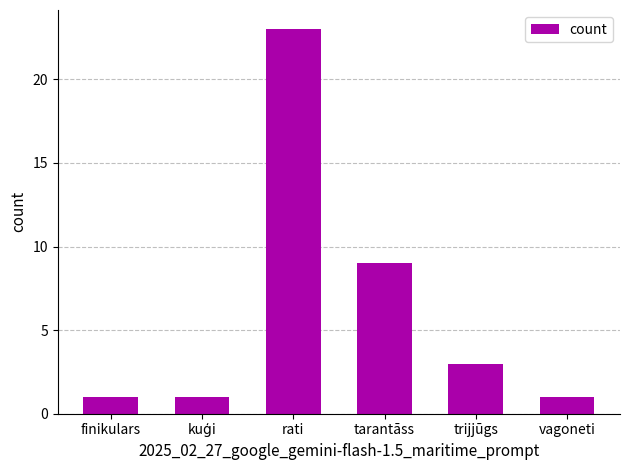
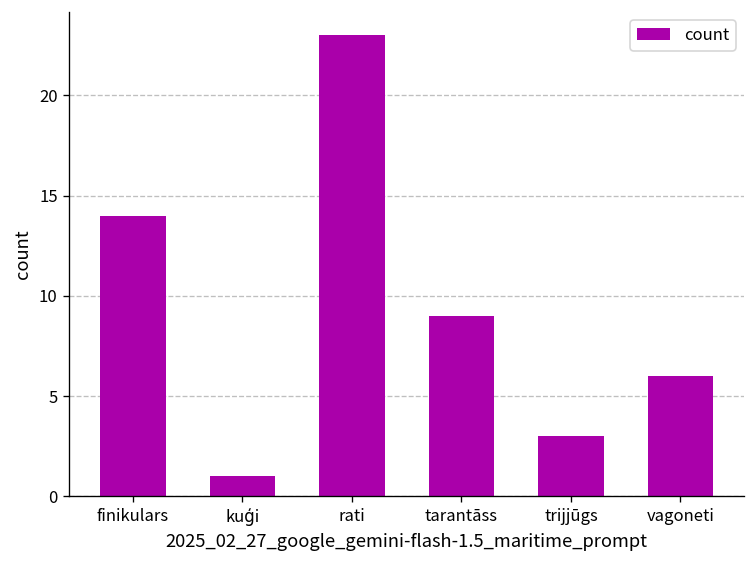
finikulars: 1 -> 14
vagoneti: 1 -> 6
